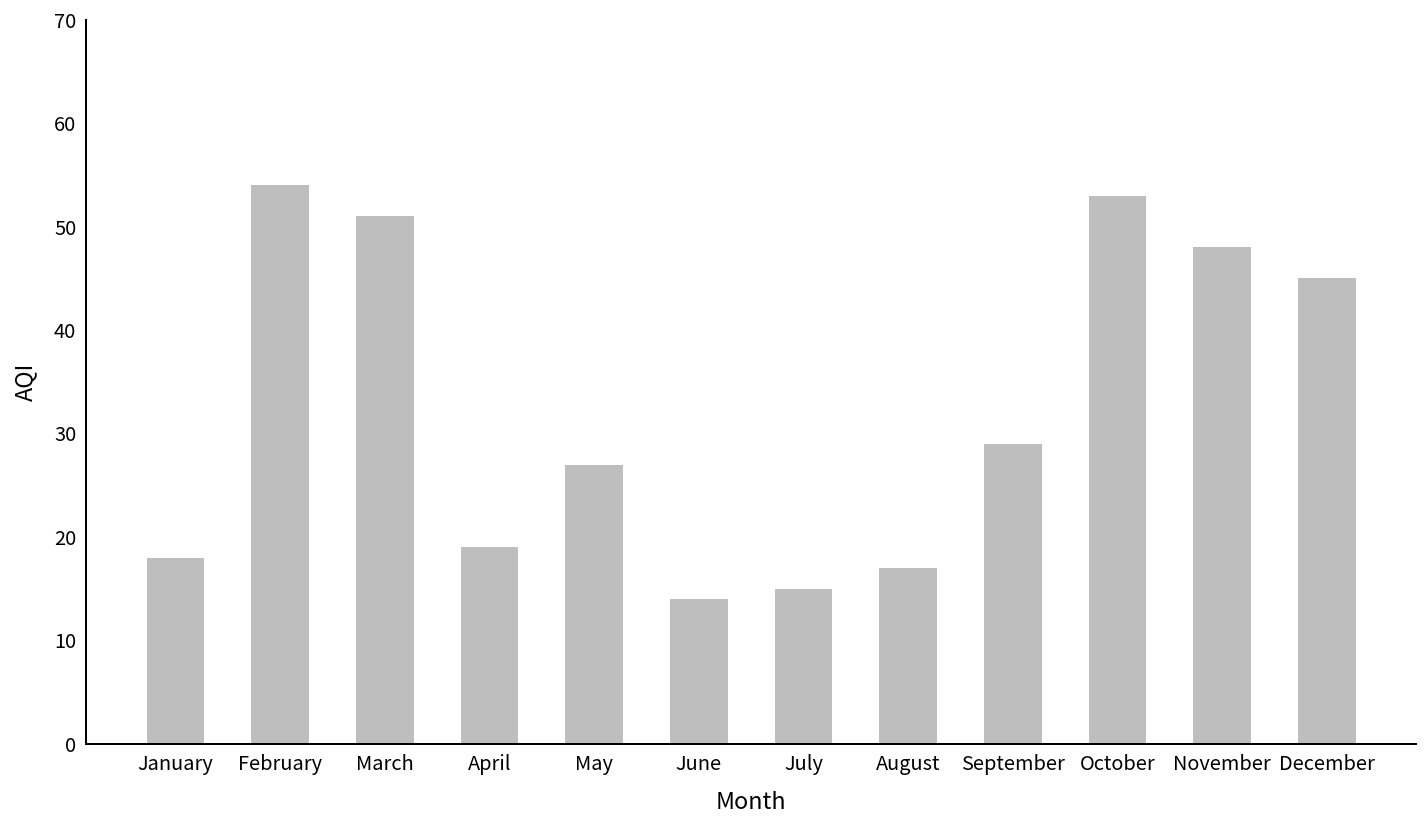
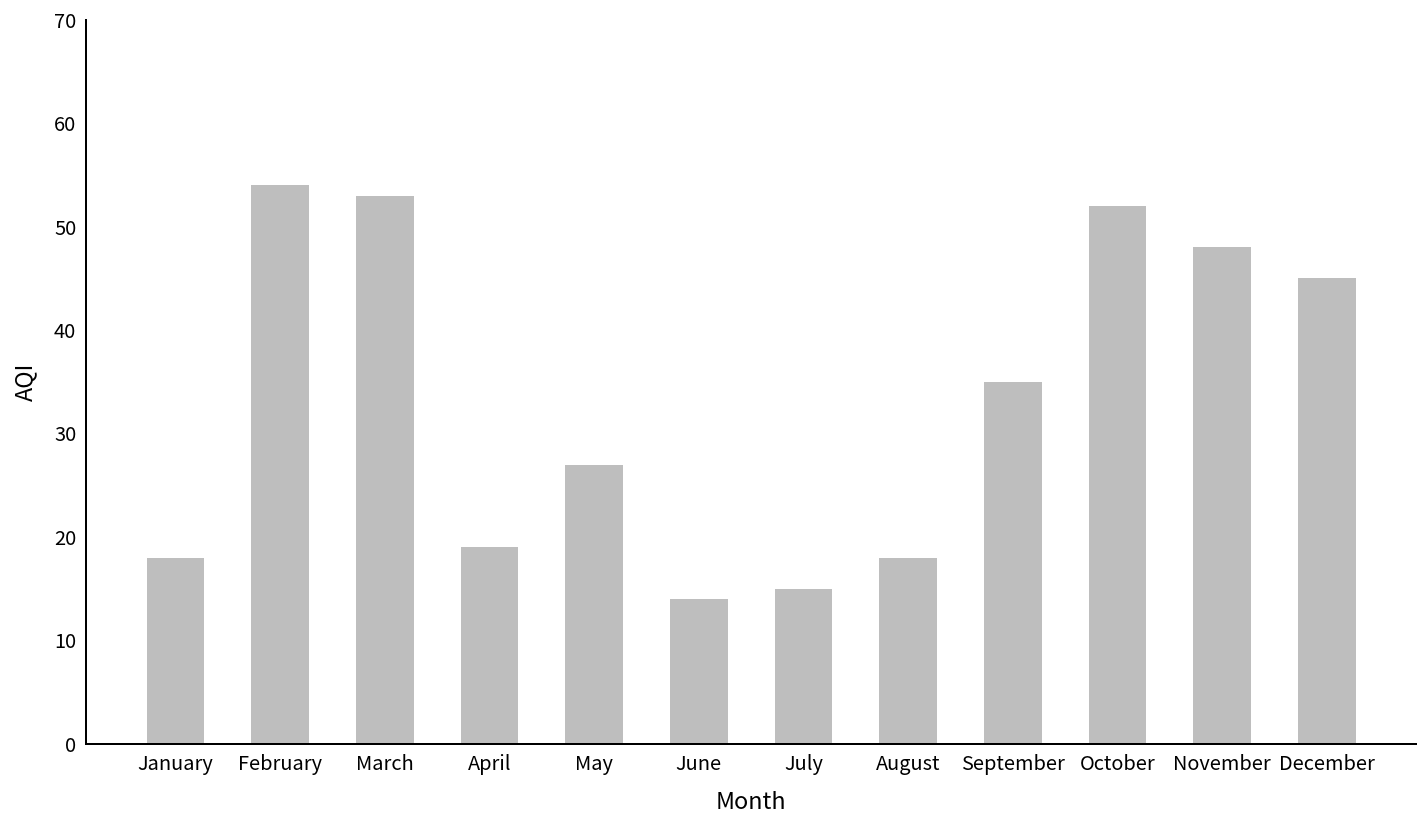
March: 51 -> 53
August: 17 -> 18
September: 29 -> 35
October: 53 -> 52
